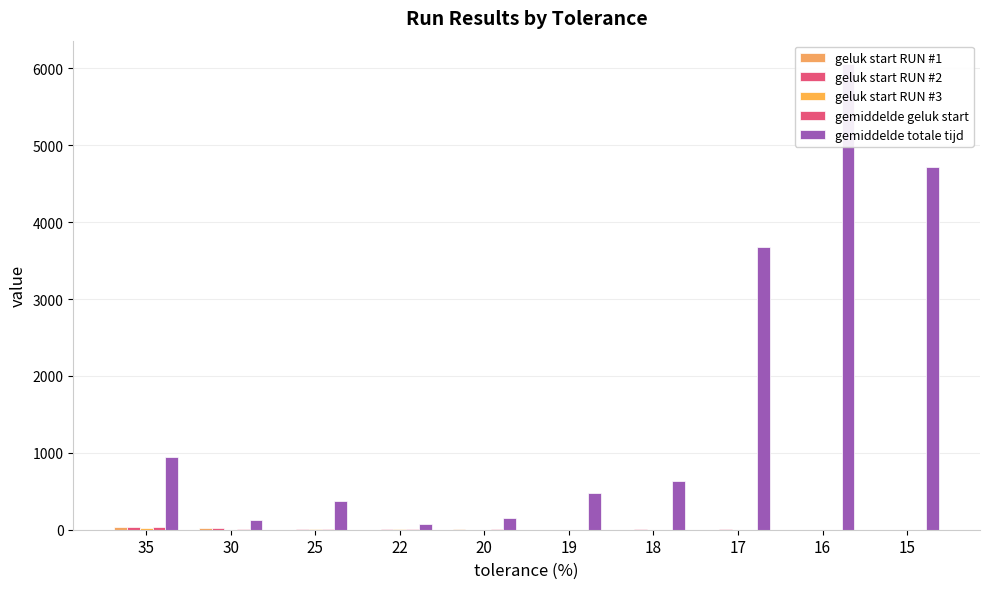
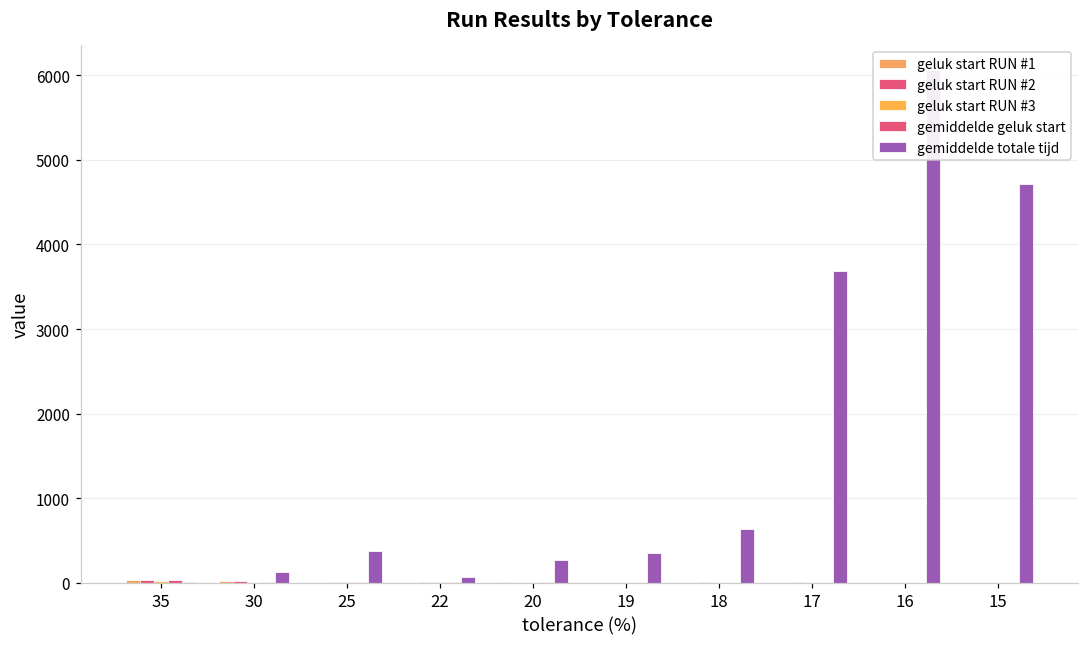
gemiddelde totale tijd, 35: 900 -> 0
gemiddelde totale tijd, 20: 200 -> 300
gemiddelde totale tijd, 19: 500 -> 300
